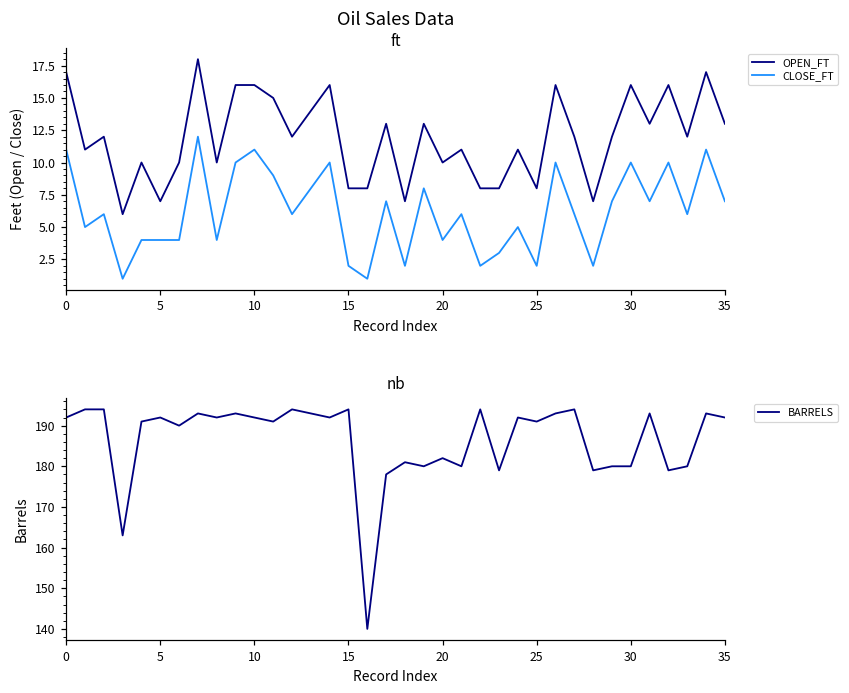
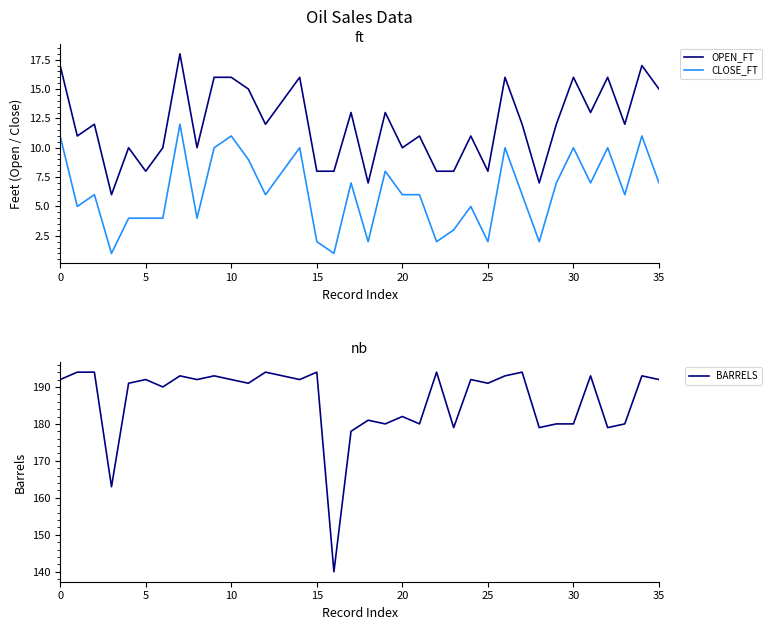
Oil Sales Data, OPEN_FT, 5: 7 -> 8
Oil Sales Data, CLOSE_FT, 20: 4 -> 6
Oil Sales Data, OPEN_FT, 35: 13 -> 15
